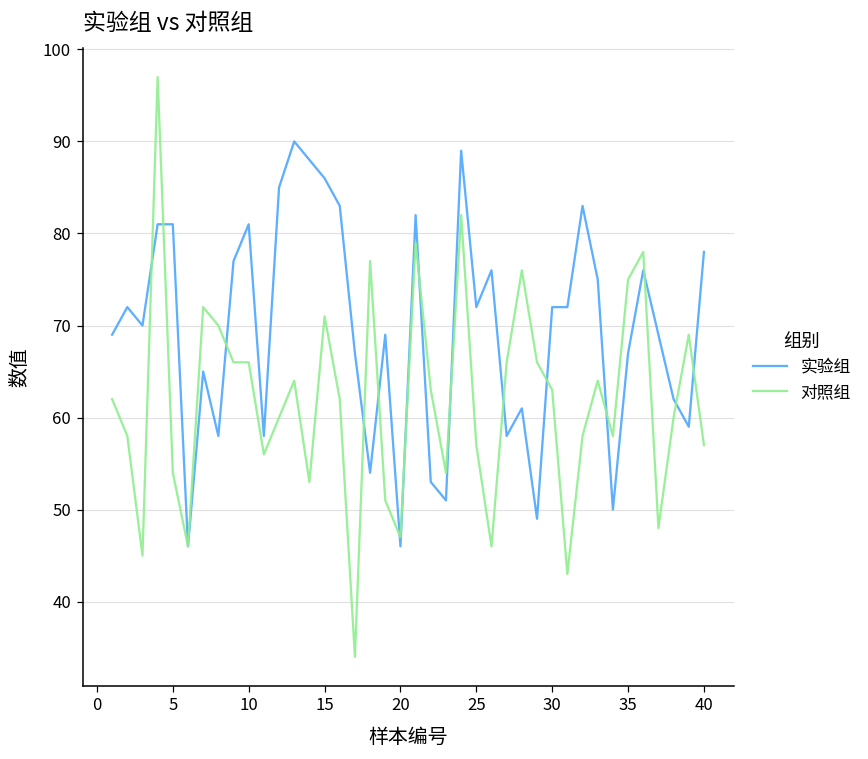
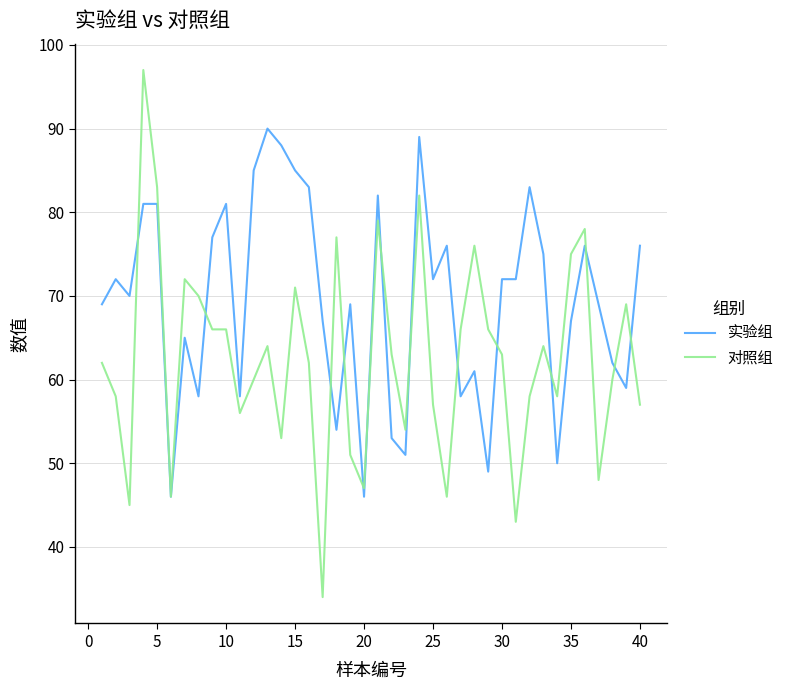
对照组, 5: 54 -> 83
实验组, 15: 86 -> 85
实验组, 40: 78 -> 76
